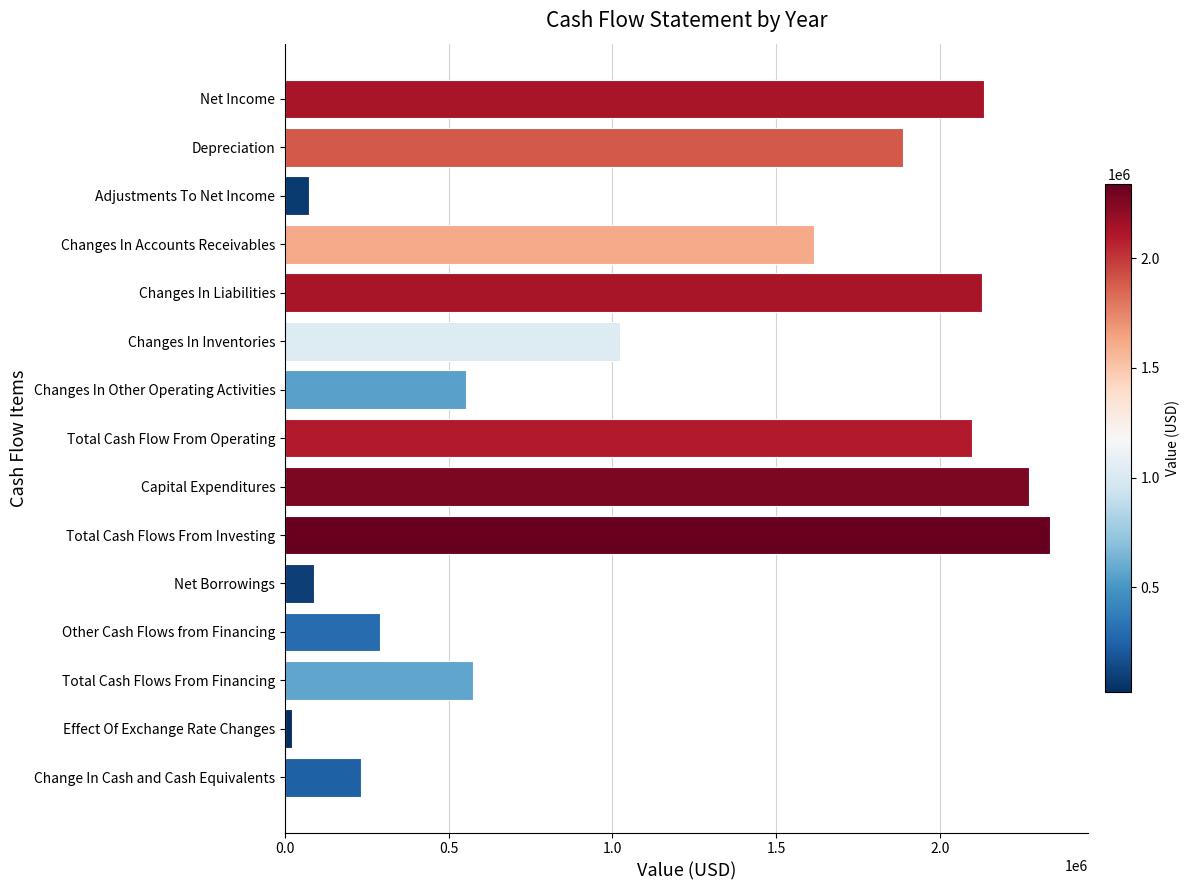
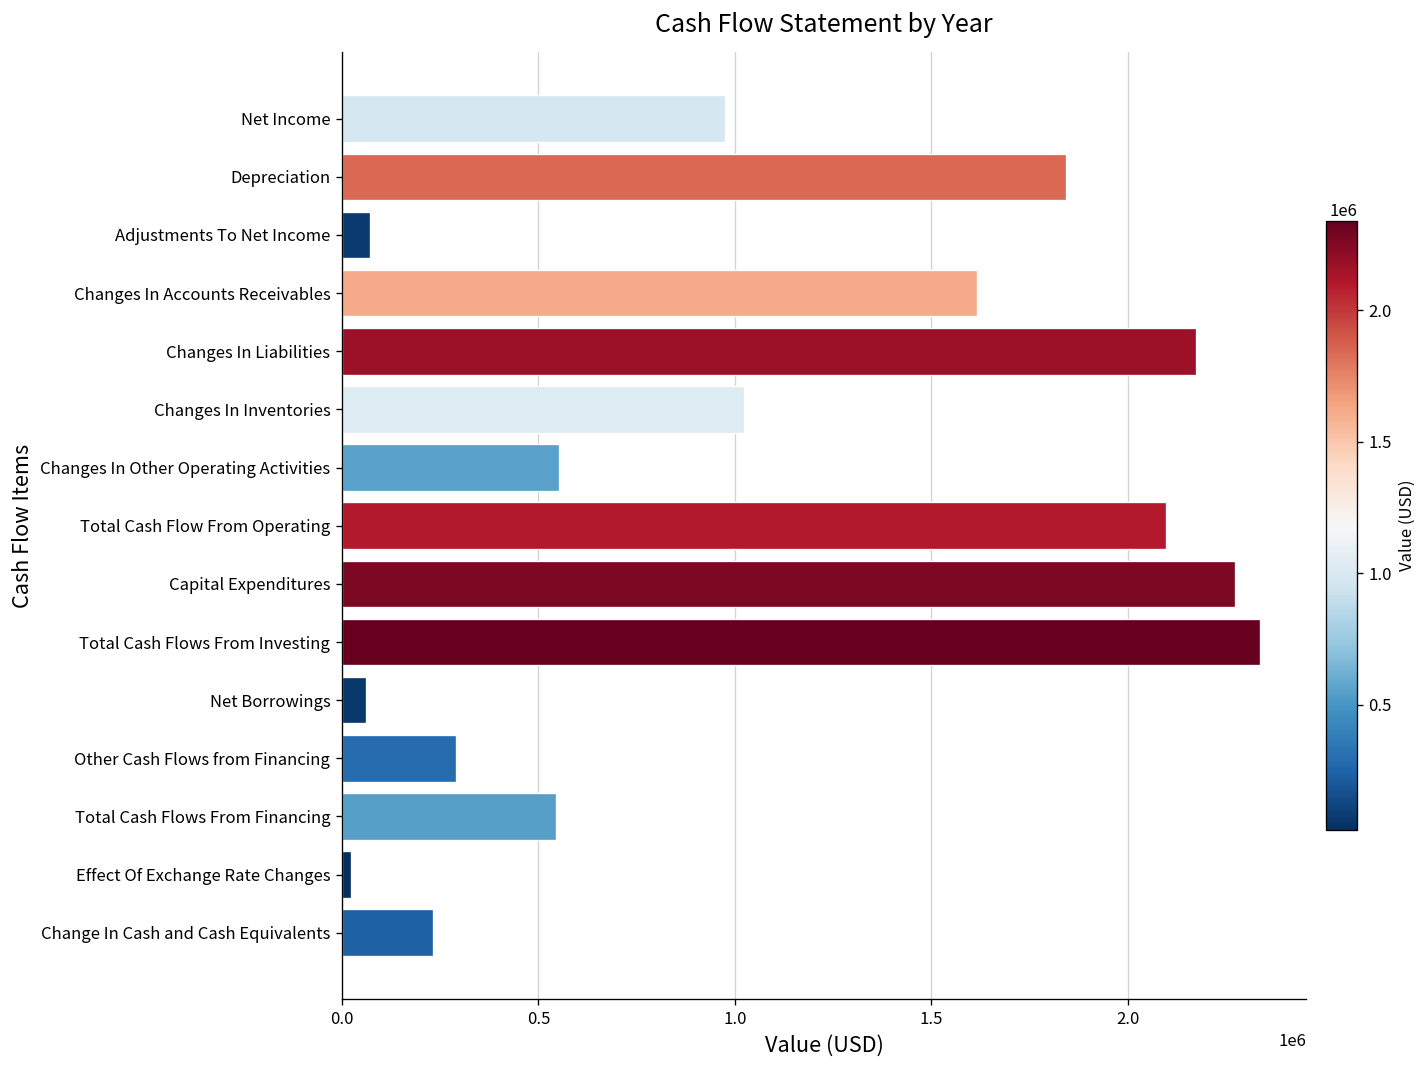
Net Income: 2130000 -> 980000
Depreciation: 1890000 -> 1840000
Changes In Liabilities: 2130000 -> 2170000
Net Borrowings: 90000 -> 60000
Total Cash Flows From Financing: 570000 -> 540000
